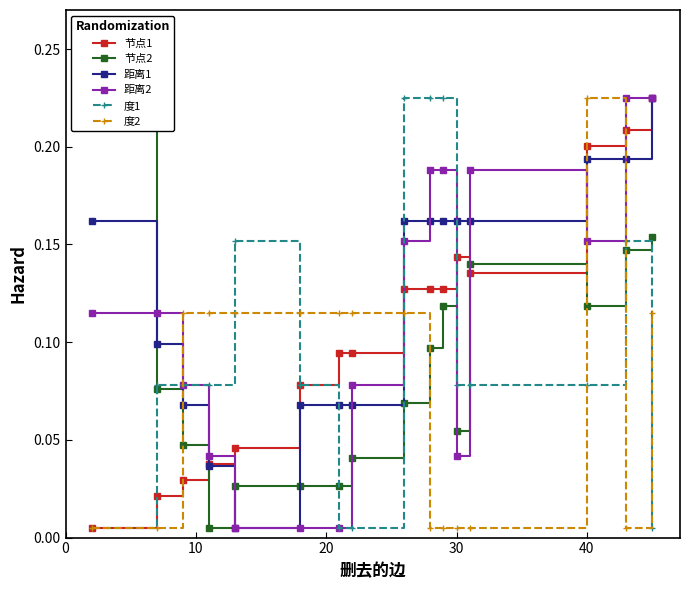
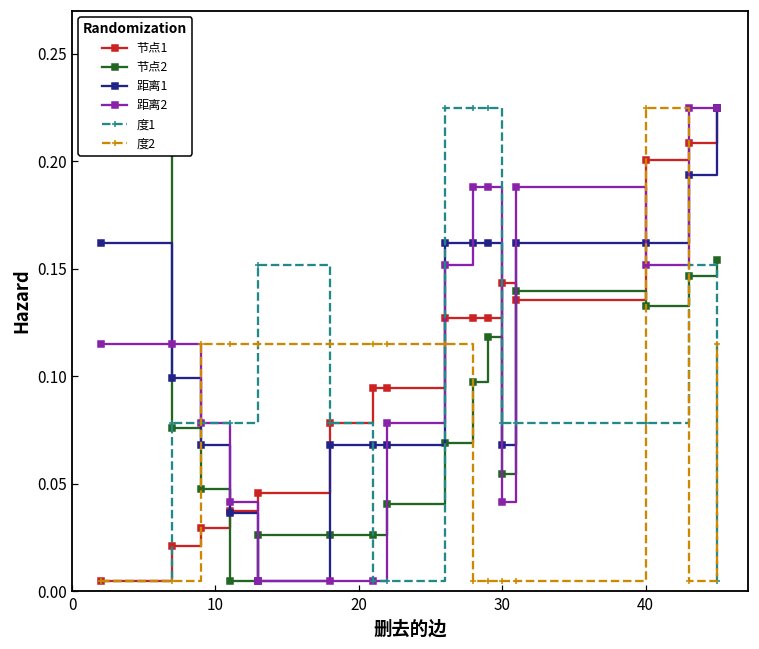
距离1, 30: 0.162 -> 0.068
节点2, 40: 0.119 -> 0.133
距离1, 40: 0.194 -> 0.162
